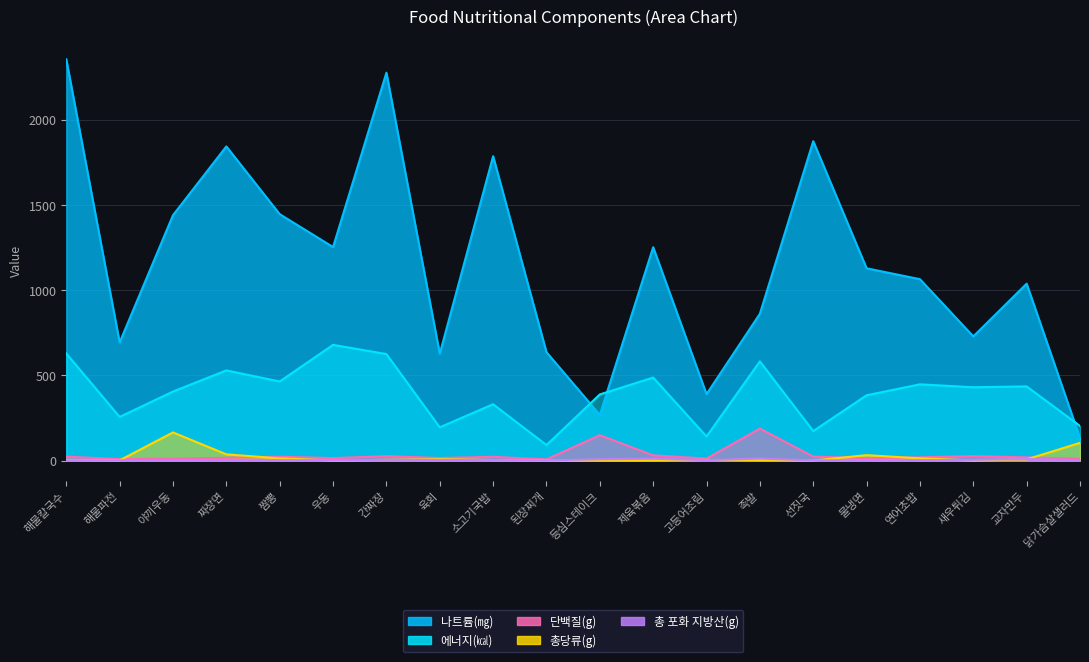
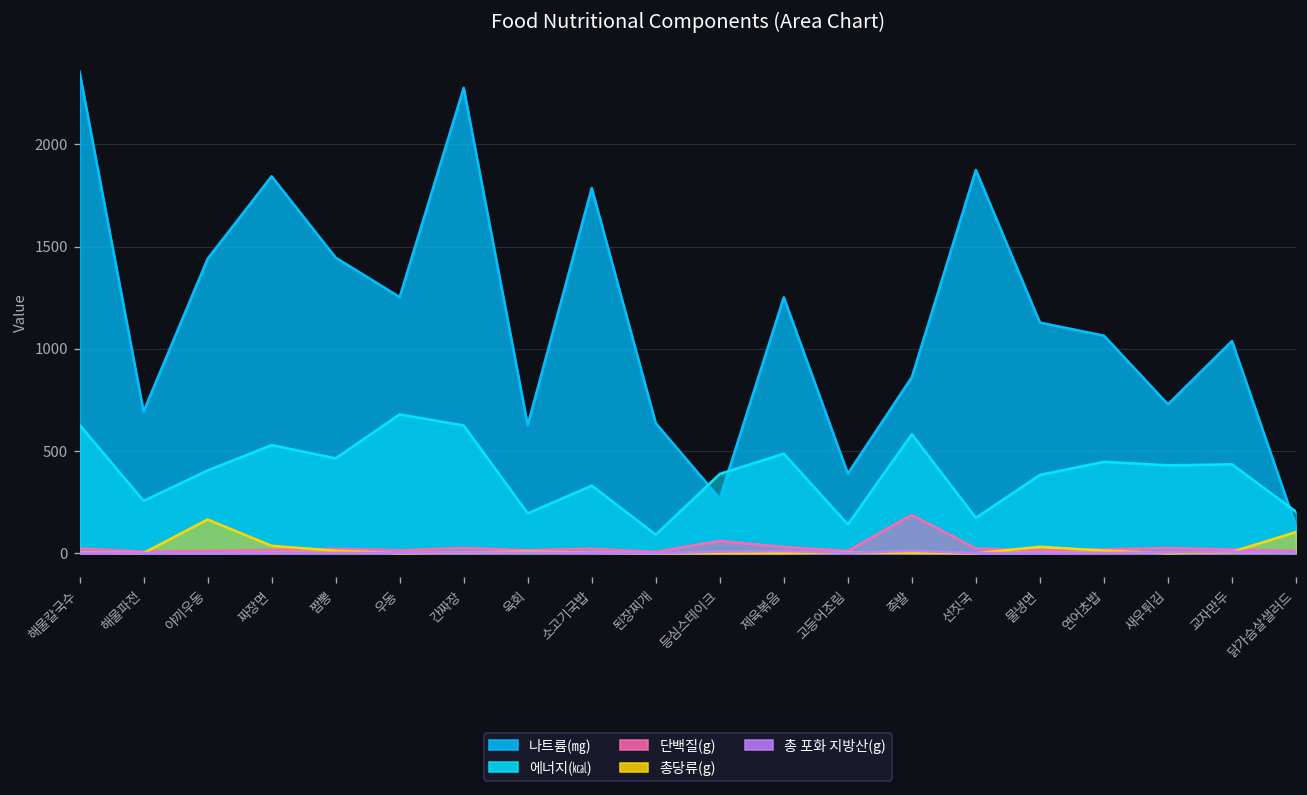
단백질(g), 등심스테이크: 150 -> 60
